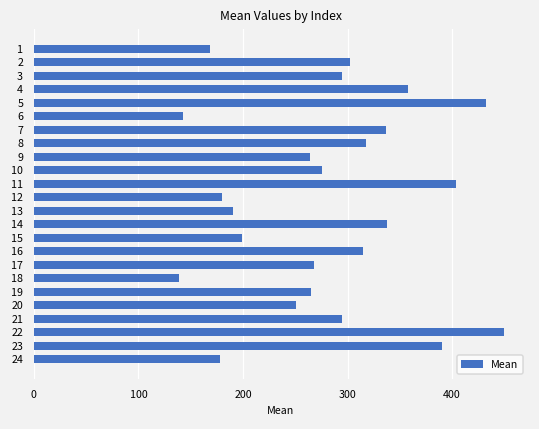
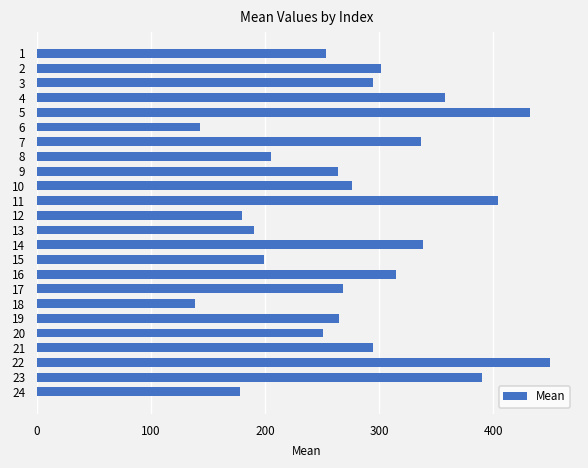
1: 170 -> 250
8: 320 -> 210
